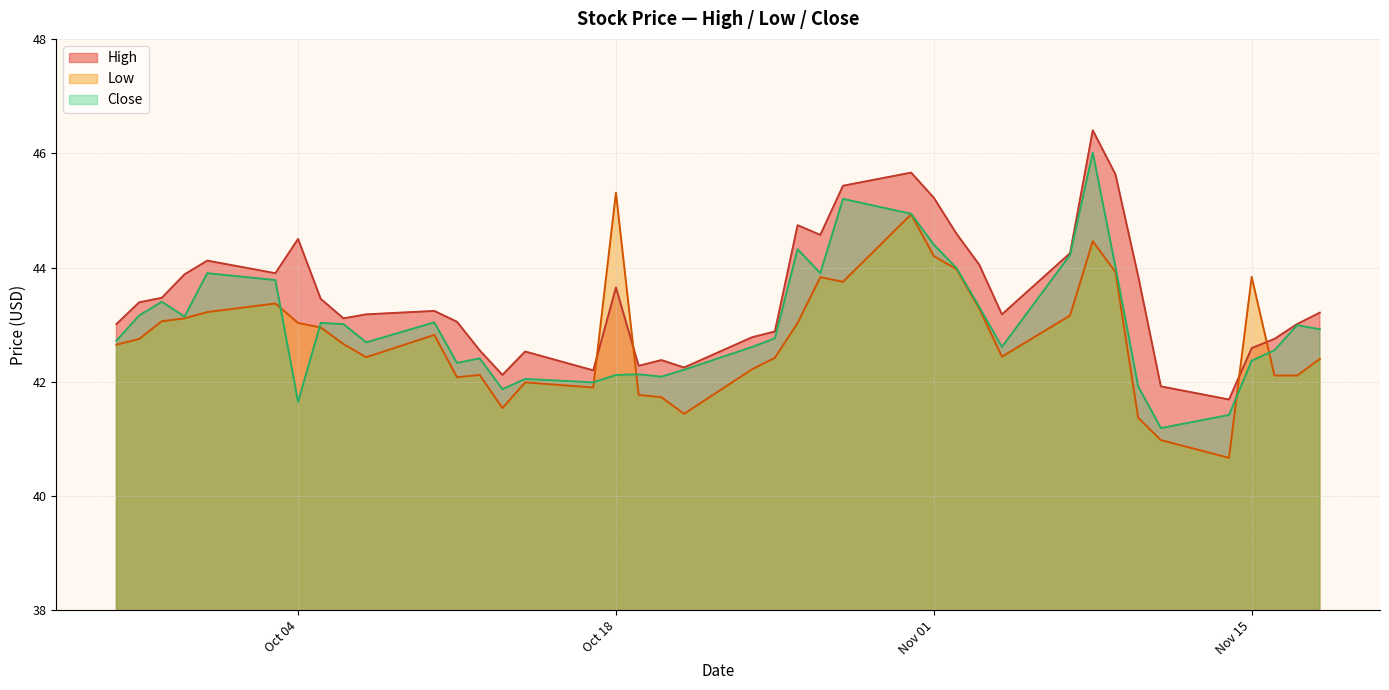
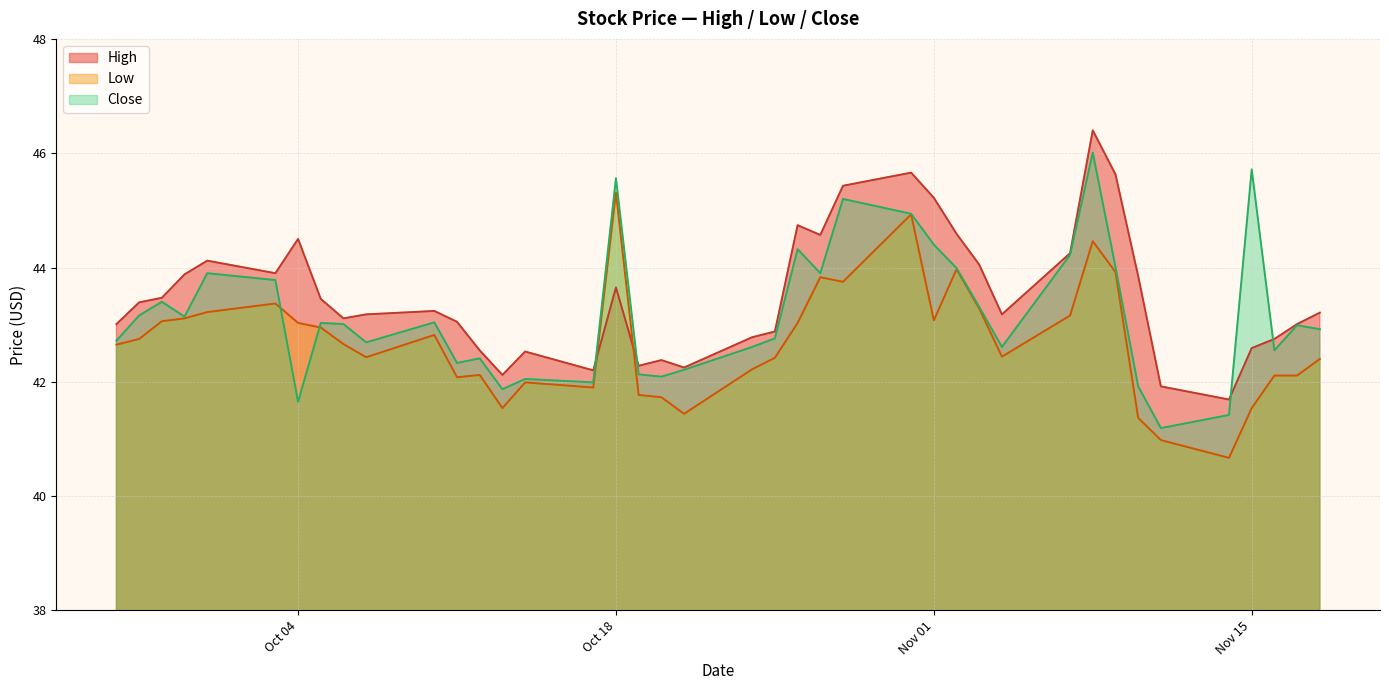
Close, Oct 18: 42.1 -> 45.6
Low, Nov 01: 44.2 -> 43.1
Low, Nov 15: 43.8 -> 41.5
Close, Nov 15: 42.4 -> 45.7
